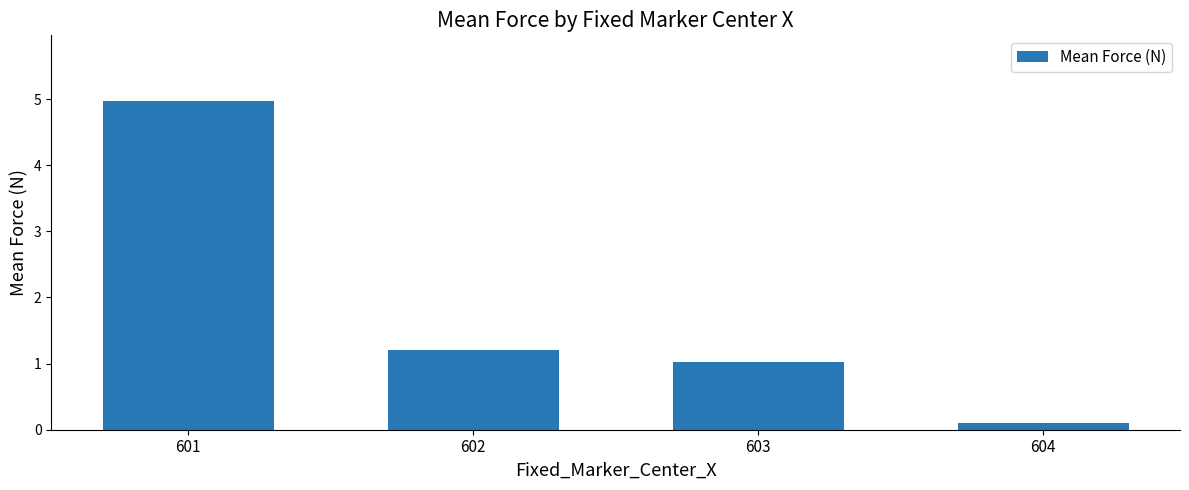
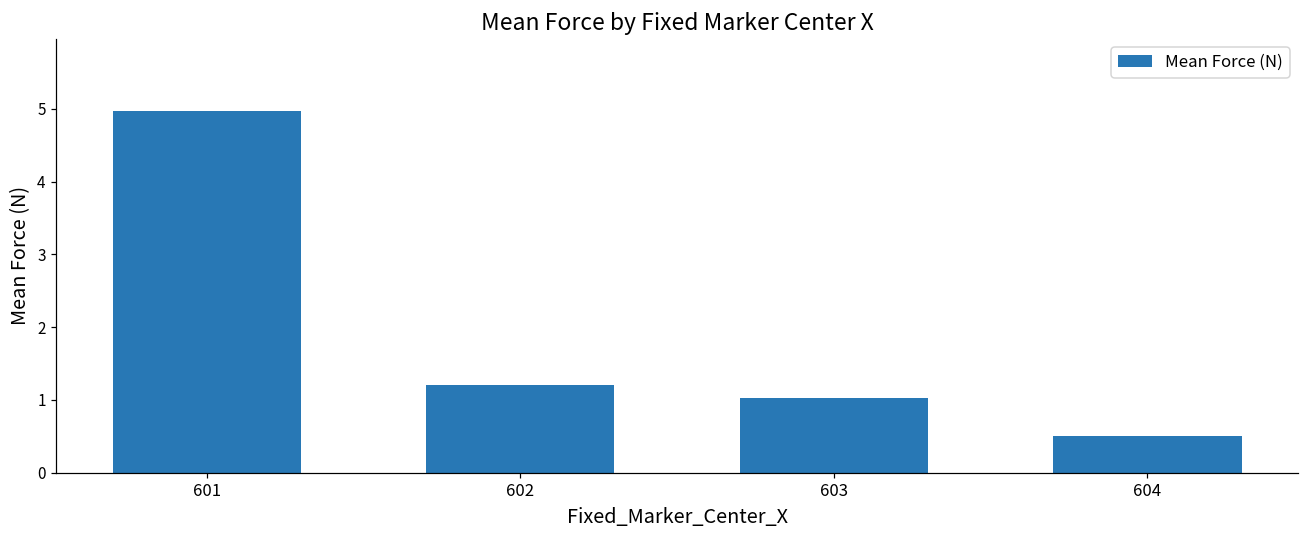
604: 0.1 -> 0.5
